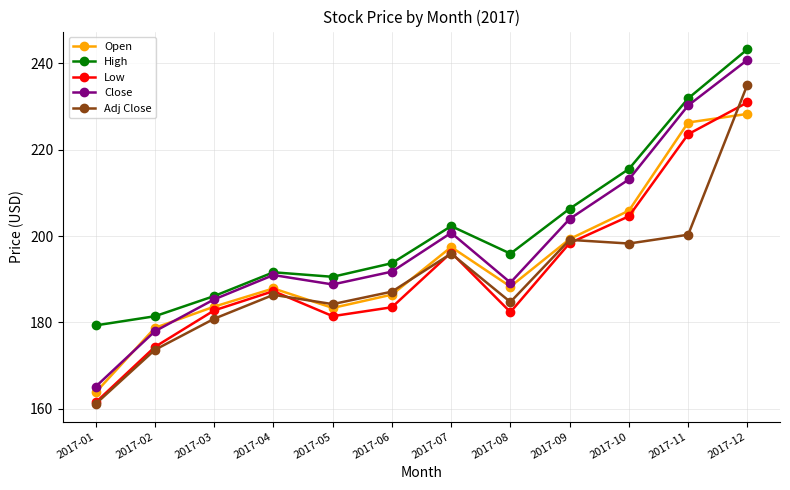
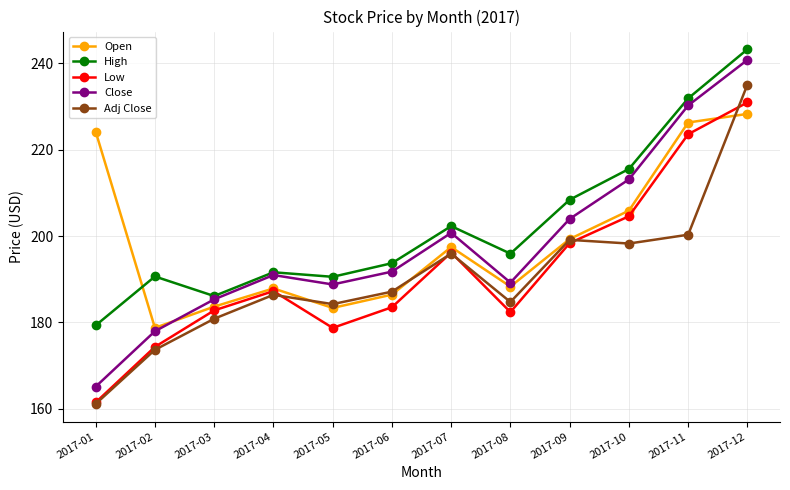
Open, 2017-01: 164 -> 224
High, 2017-02: 181 -> 191
Low, 2017-05: 181 -> 179
High, 2017-09: 206 -> 208
